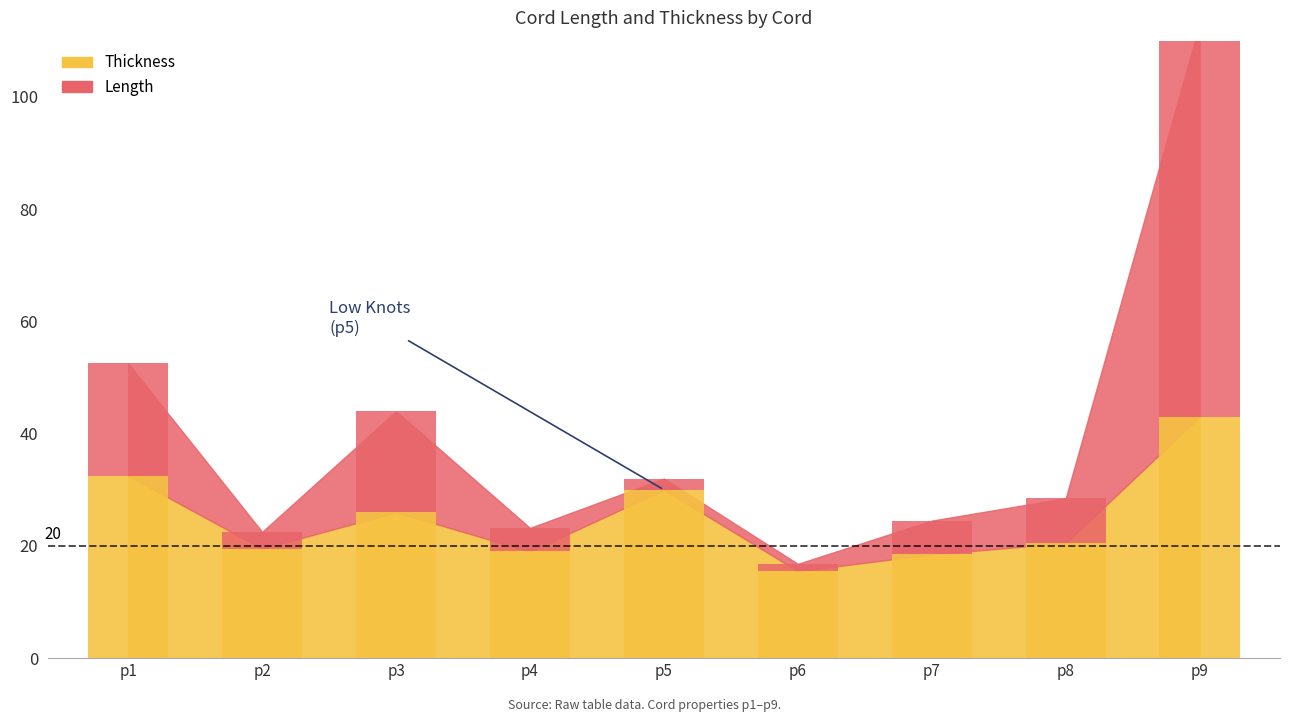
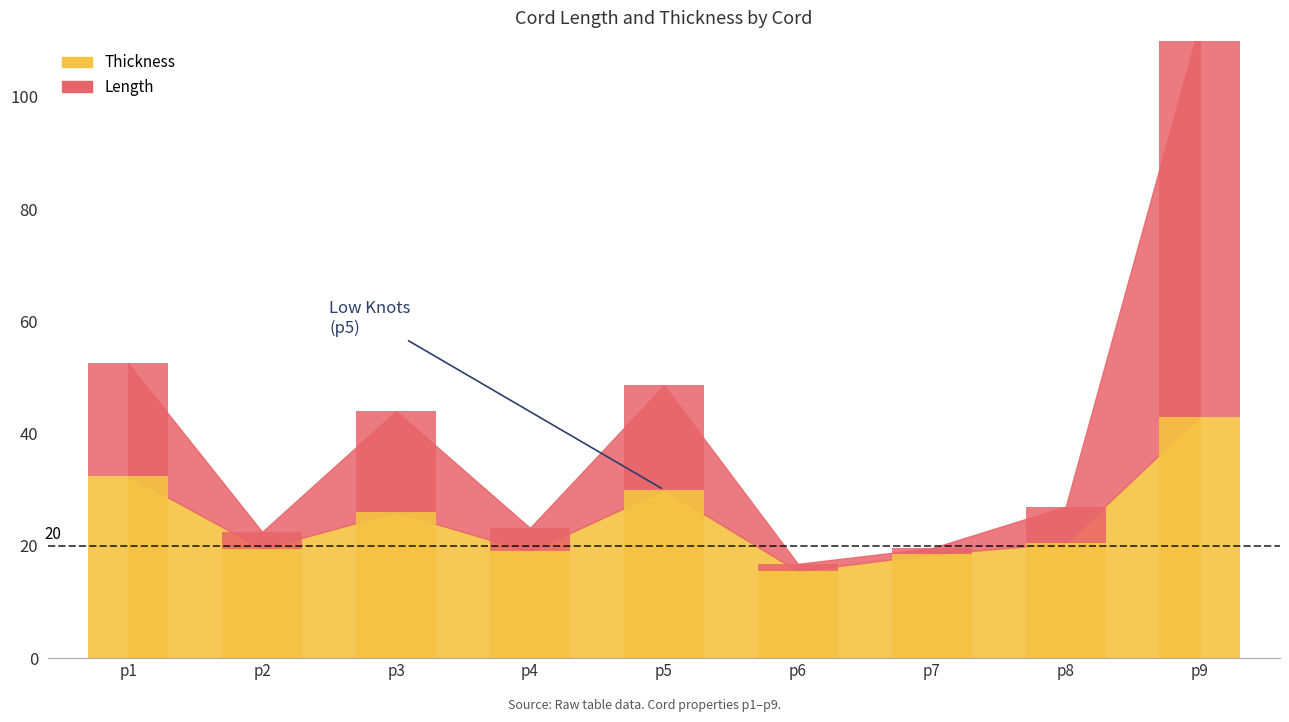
Length, p5: 2 -> 19
Length, p7: 6 -> 1
Length, p8: 8 -> 7
